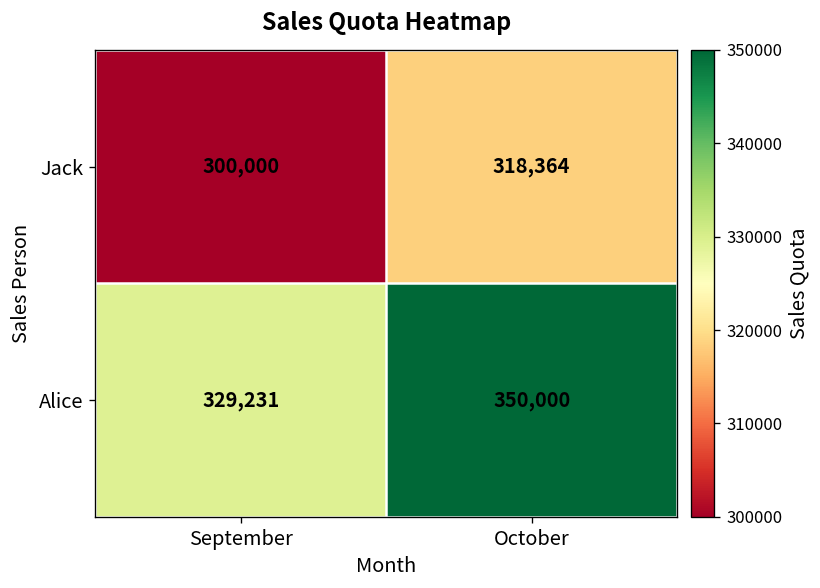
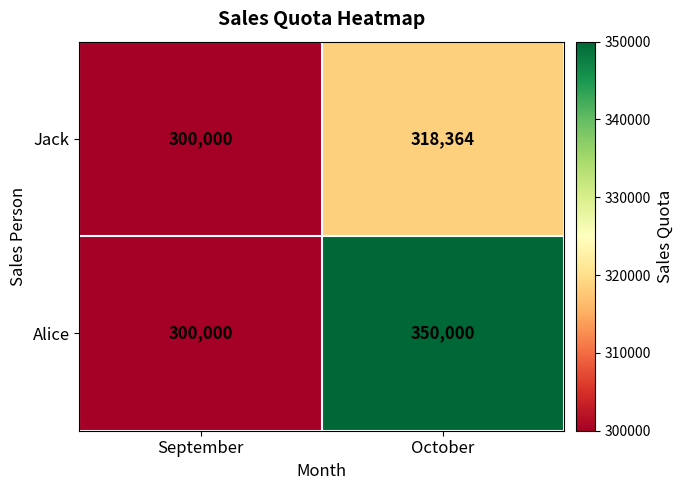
Alice, September: 329,231 -> 300,000
